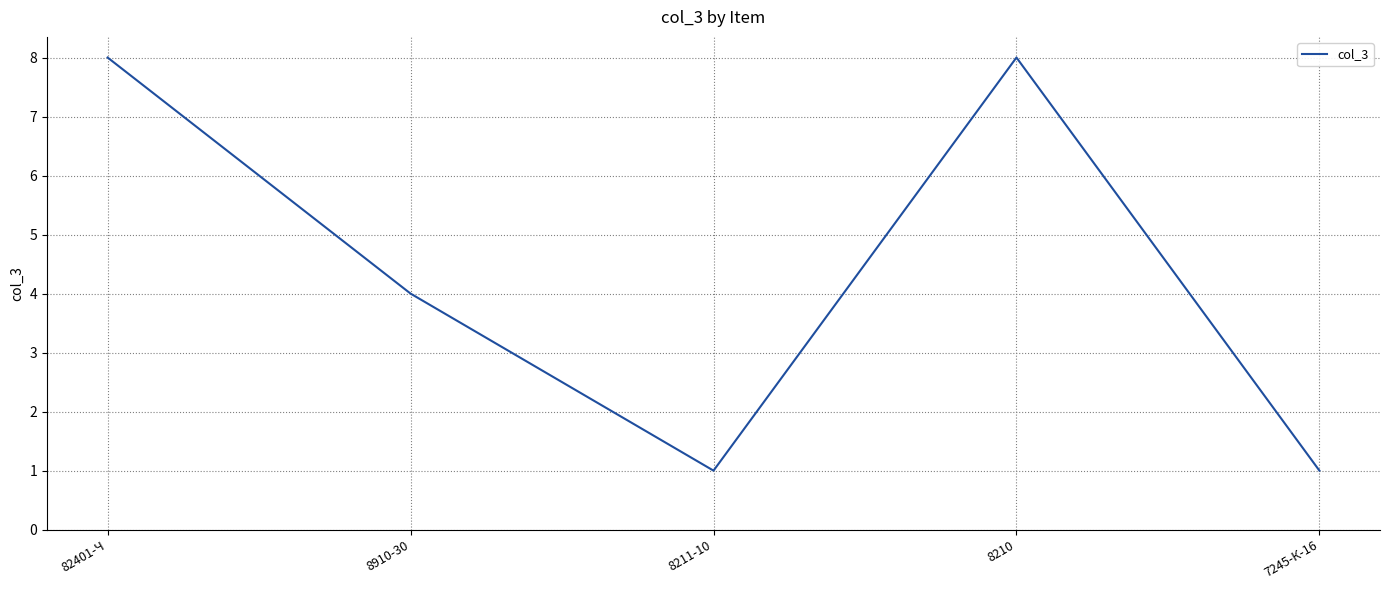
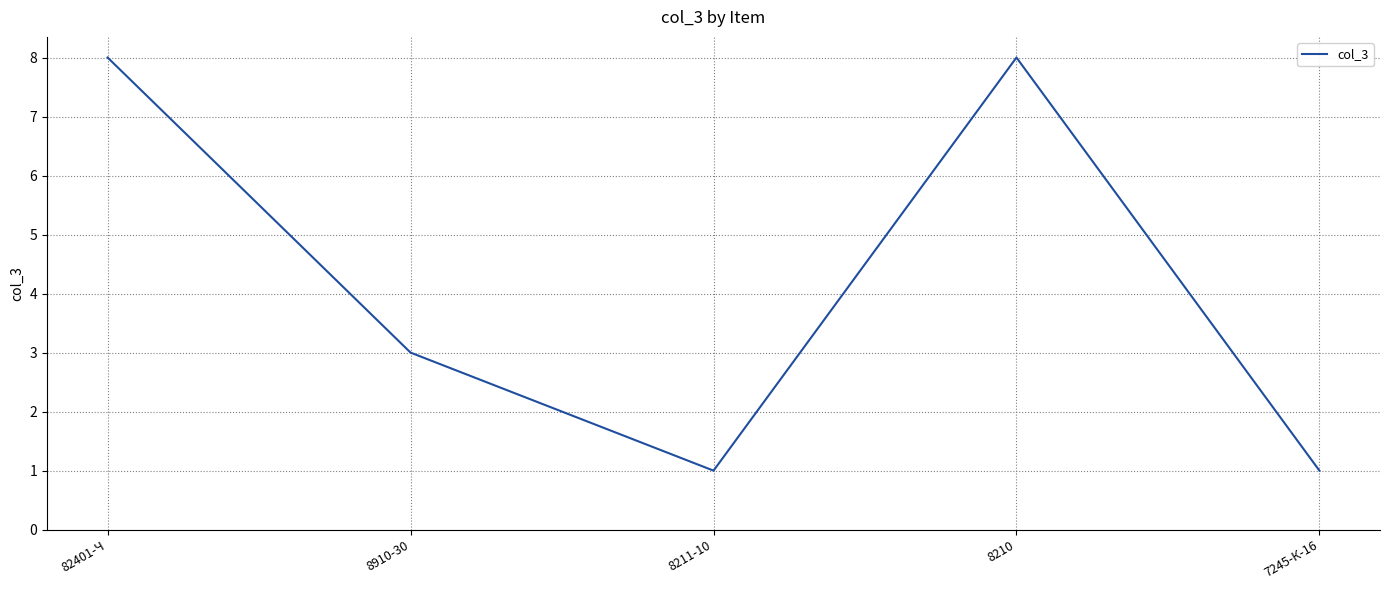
8910-30: 4 -> 3
